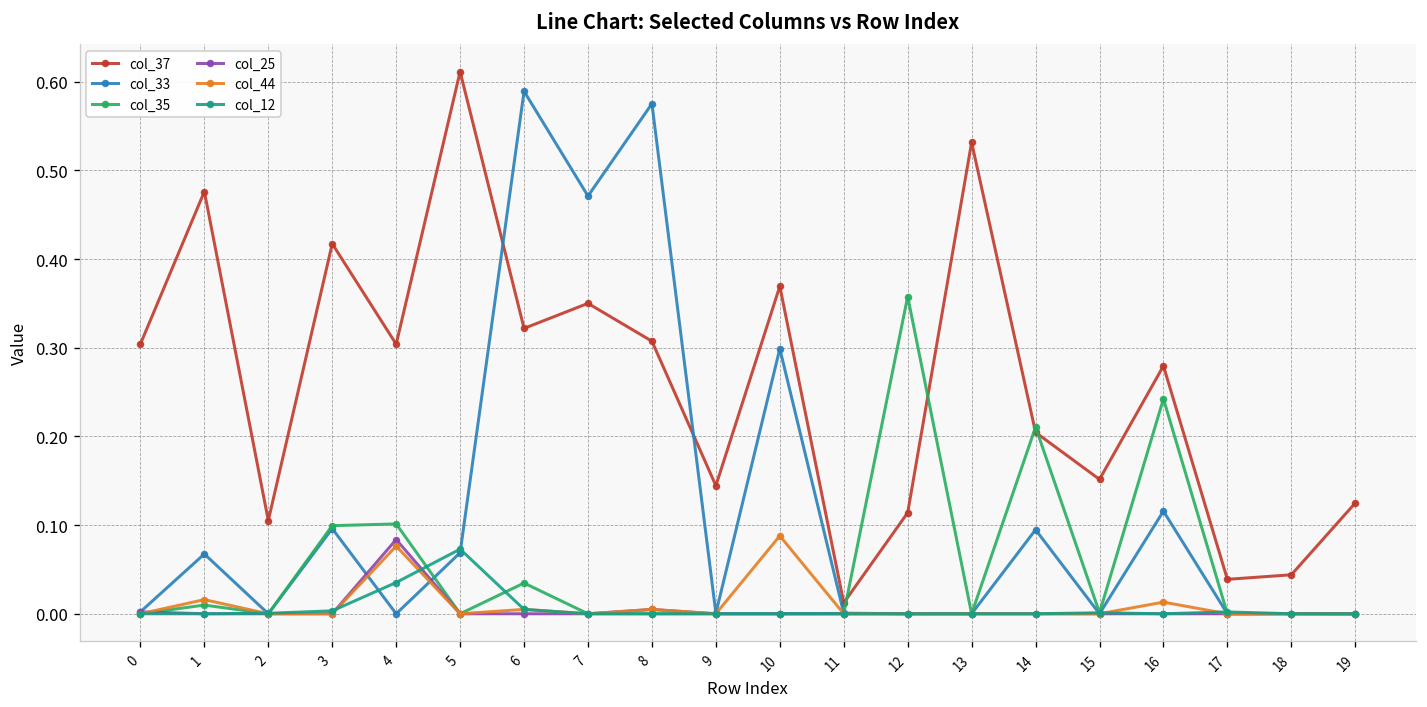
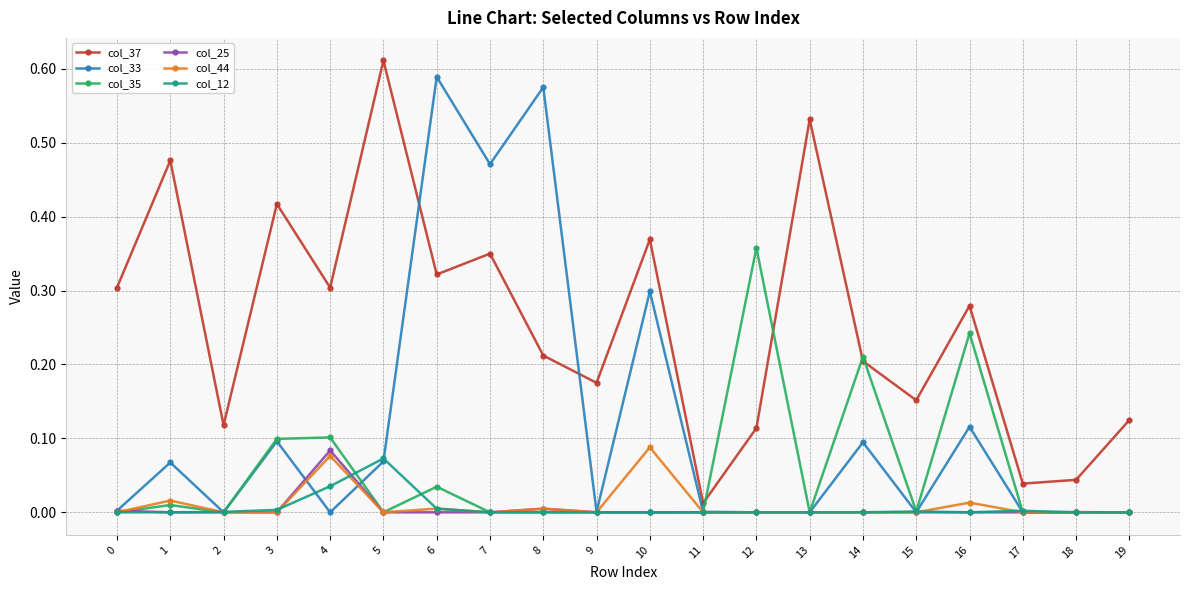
col_37, 2: 0.11 -> 0.12
col_37, 8: 0.31 -> 0.21
col_37, 9: 0.14 -> 0.18
